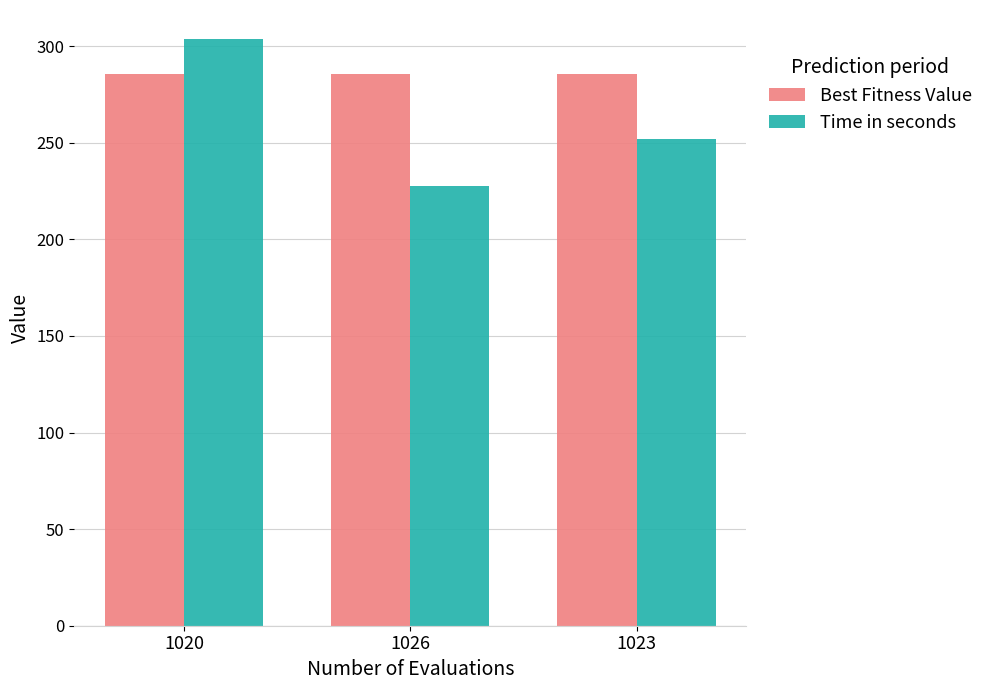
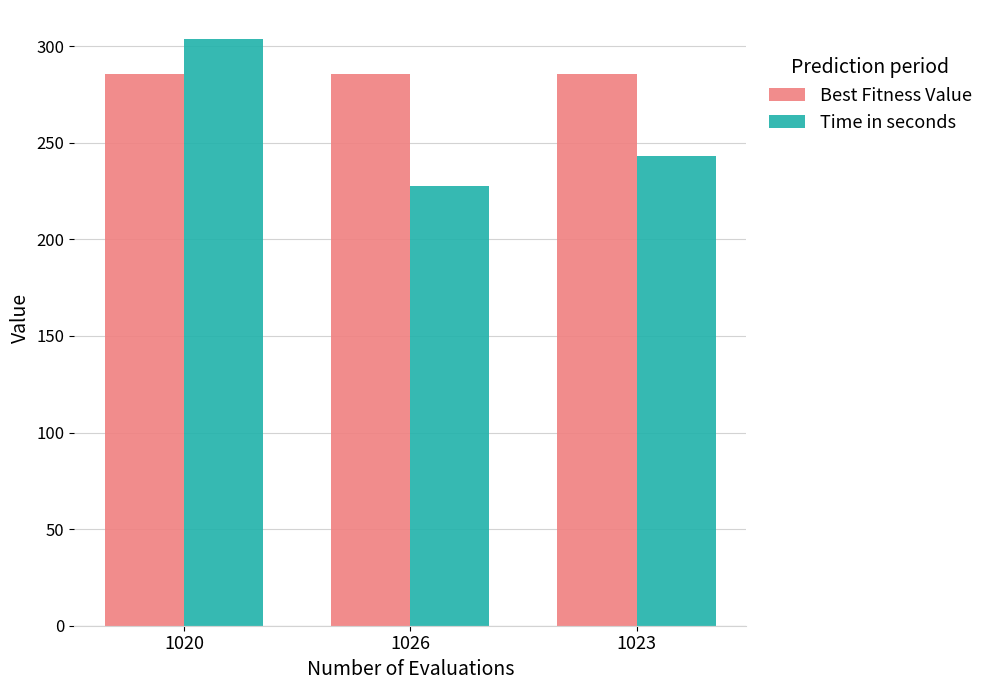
Time in seconds, 1023: 252 -> 243
